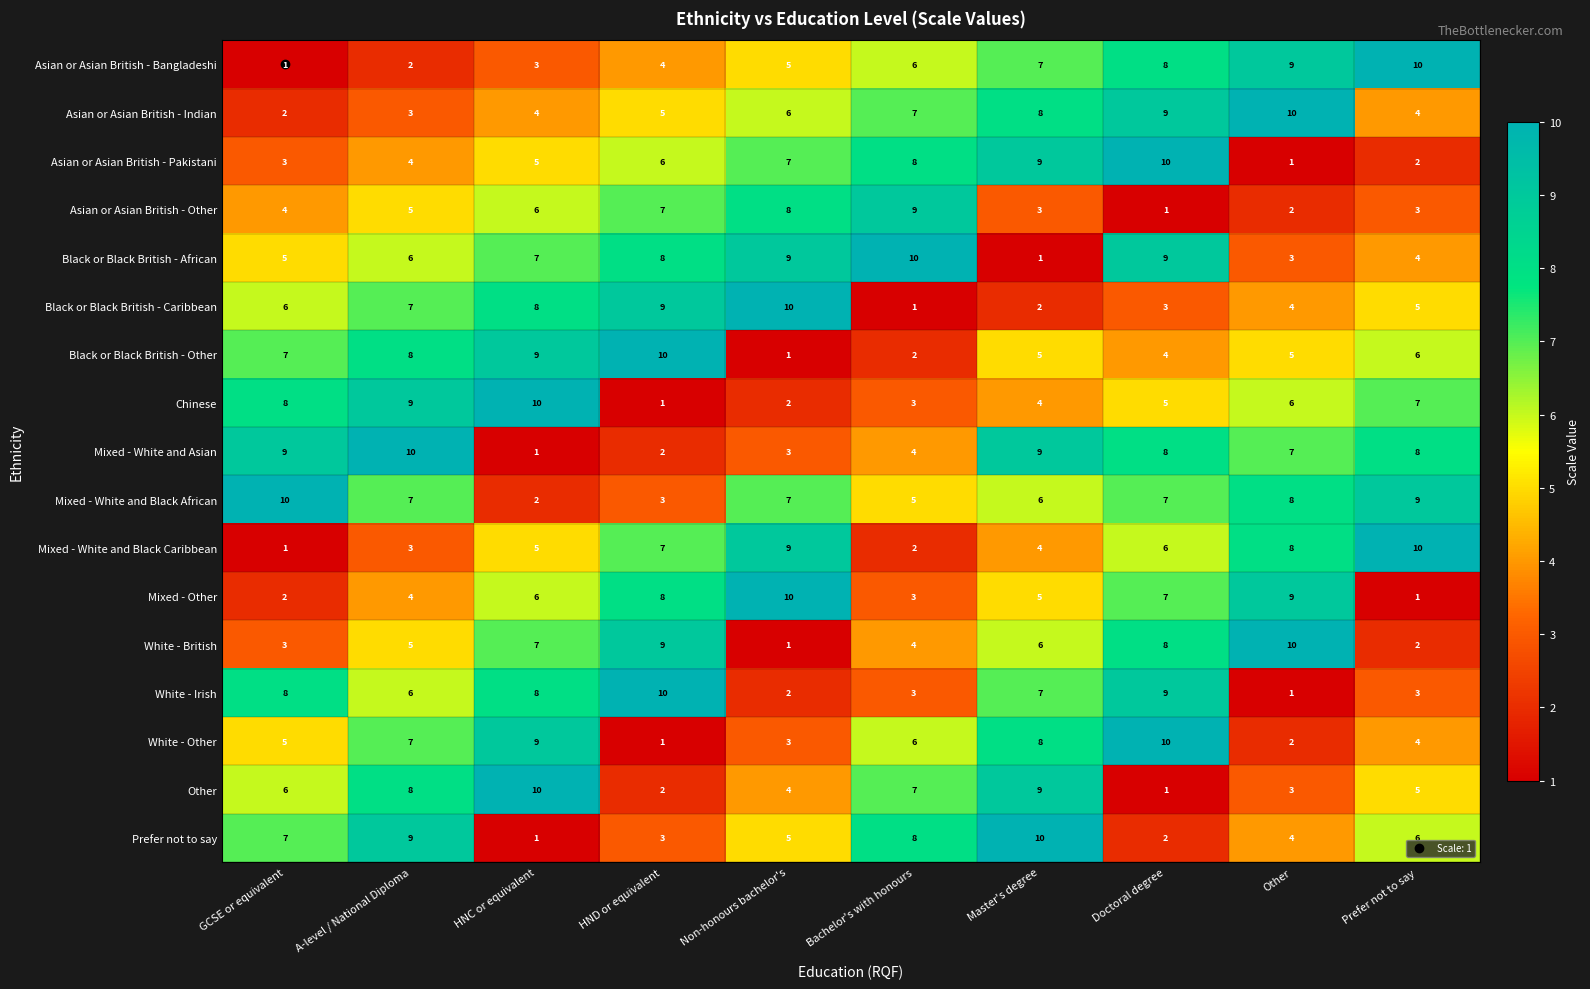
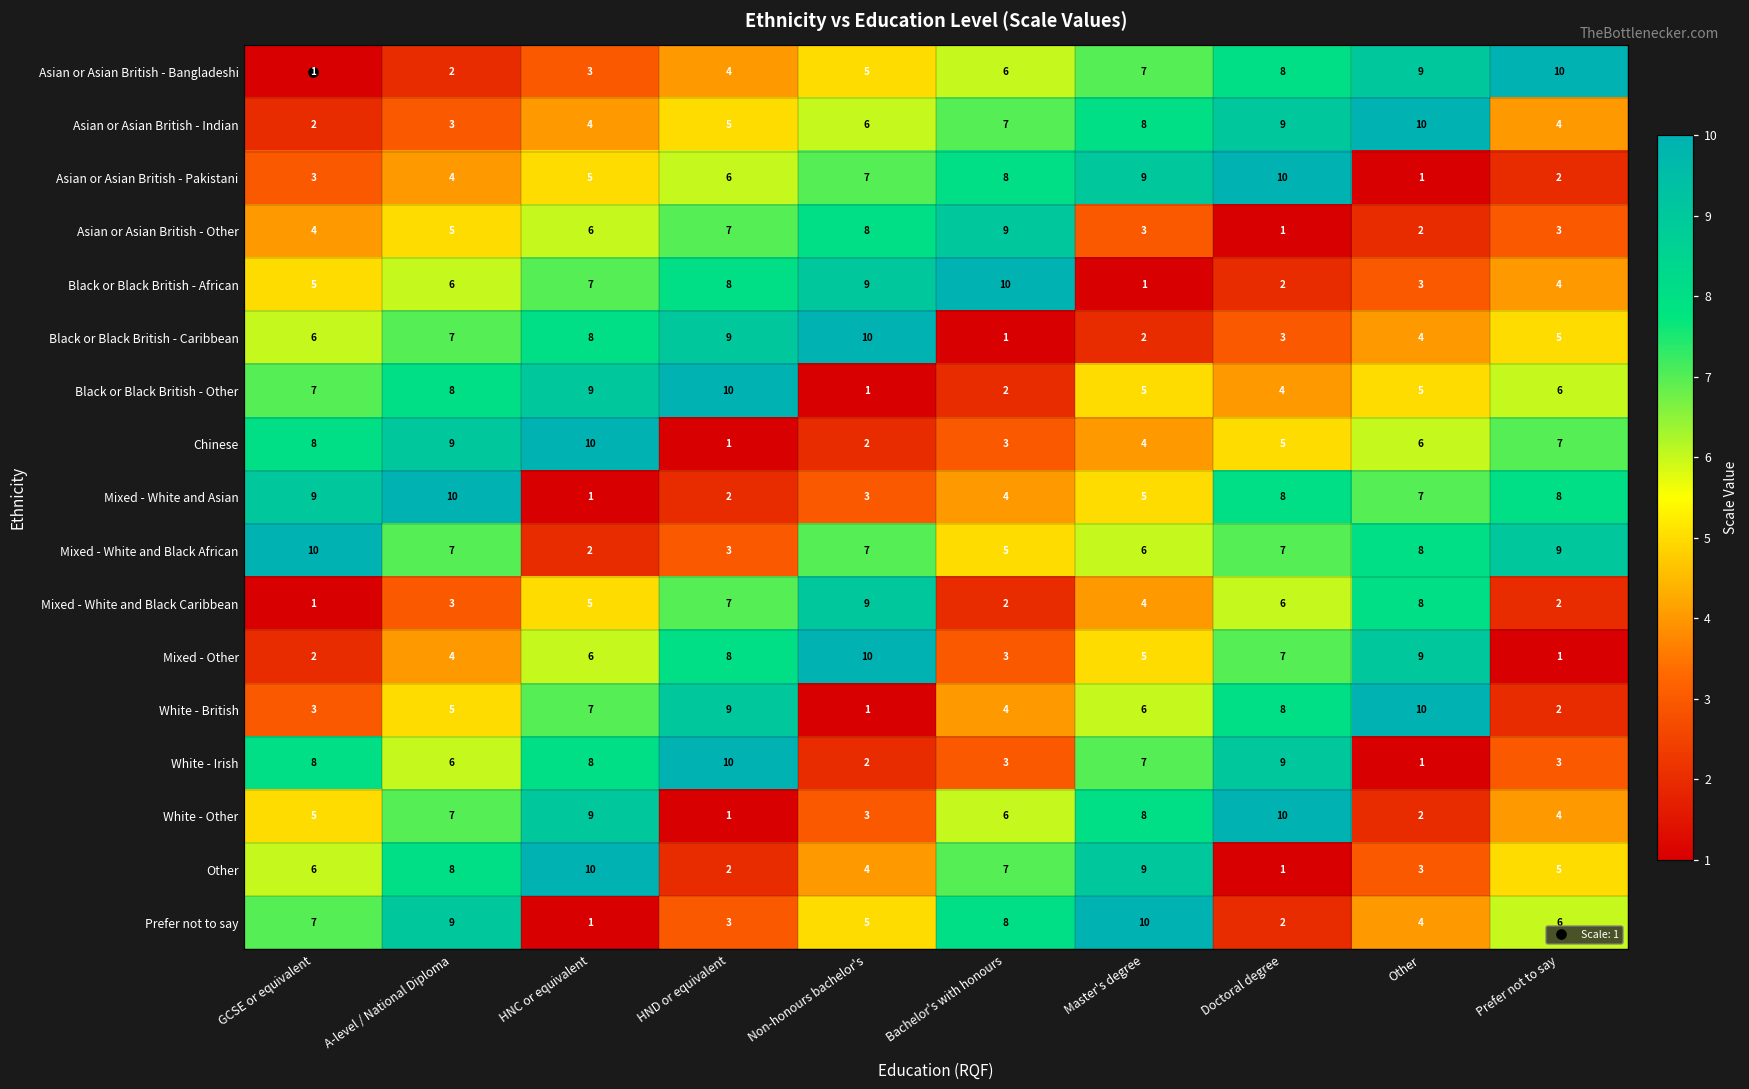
Black or Black British - African, Doctoral degree: 9 -> 2
Mixed - White and Asian, Master's degree: 9 -> 5
Mixed - White and Black Caribbean, Prefer not to say: 10 -> 2
